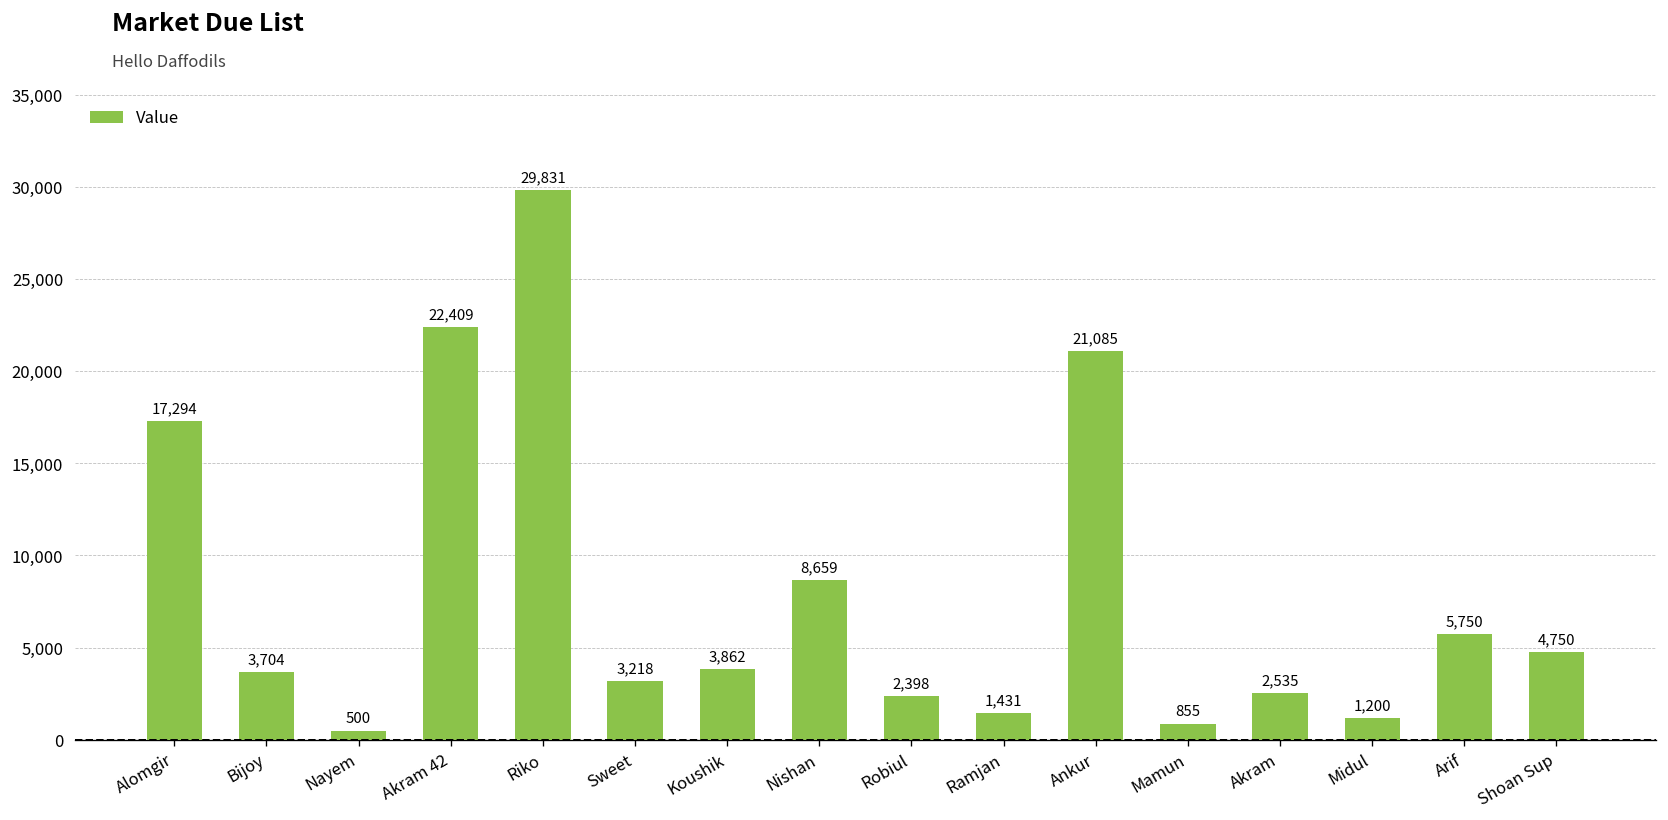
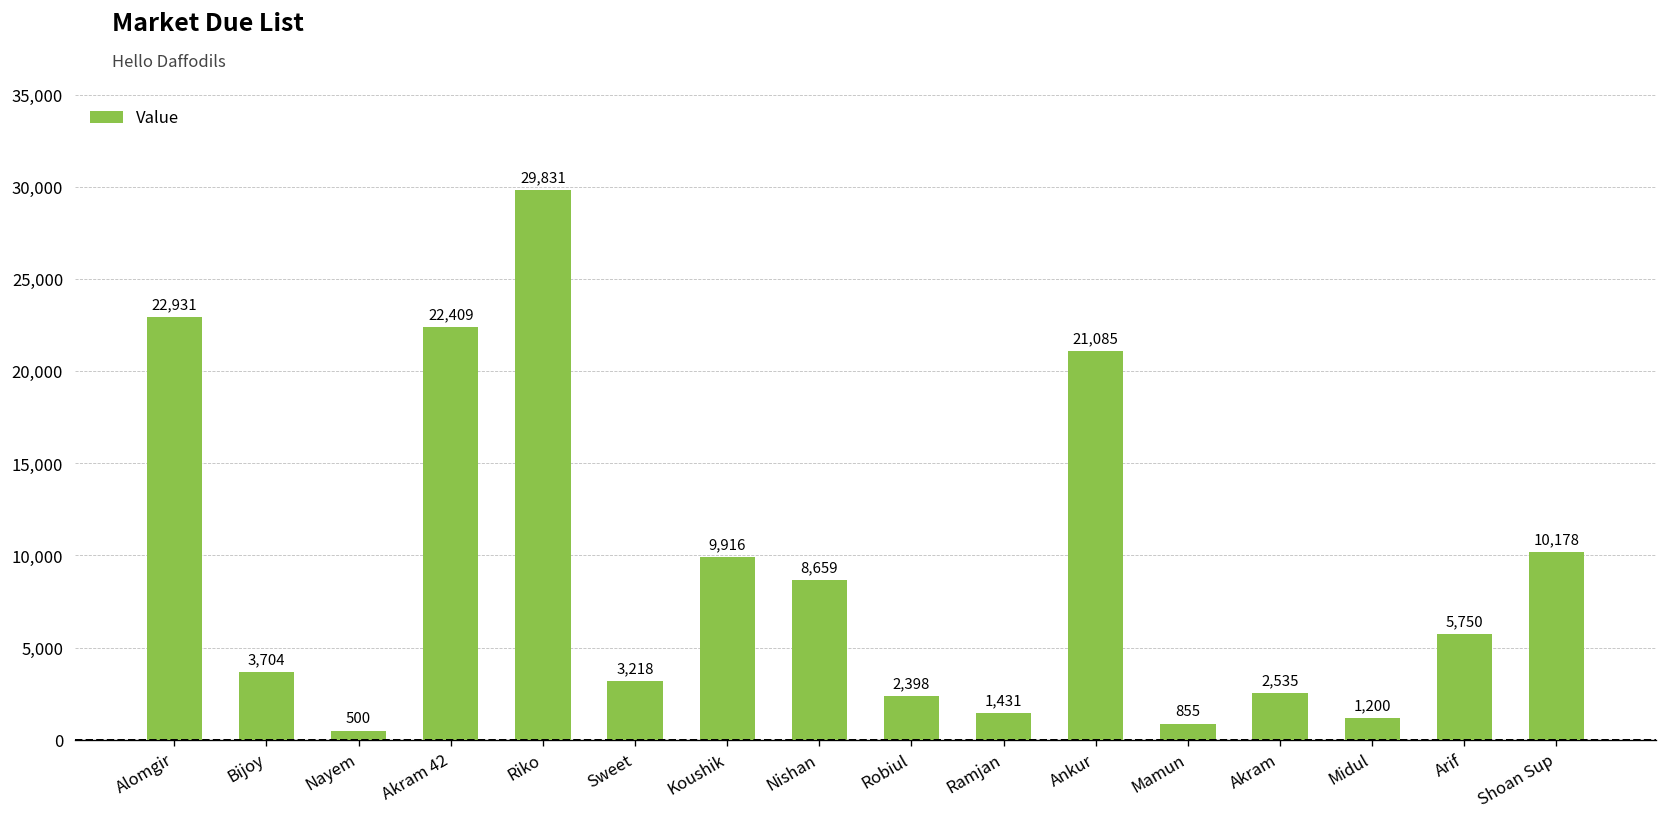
Alomgir: 17,294 -> 22,931
Koushik: 3,862 -> 9,916
Shoan Sup: 4,750 -> 10,178
